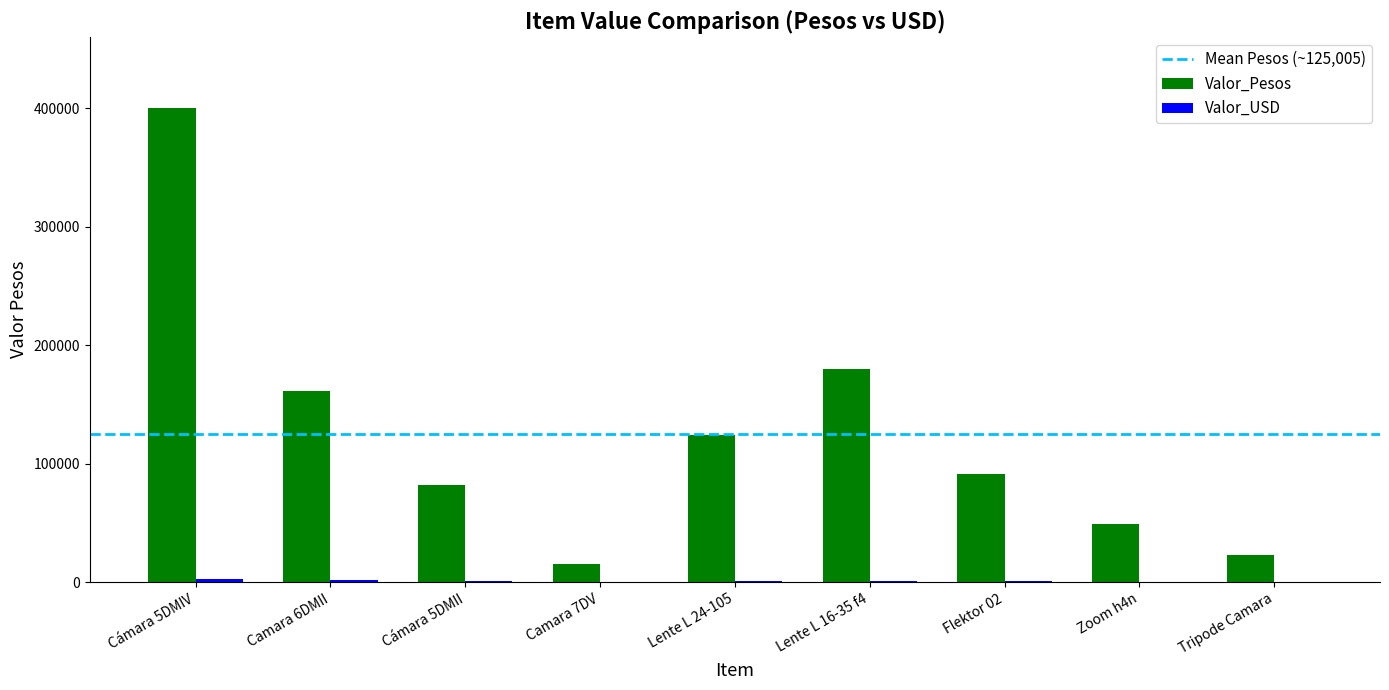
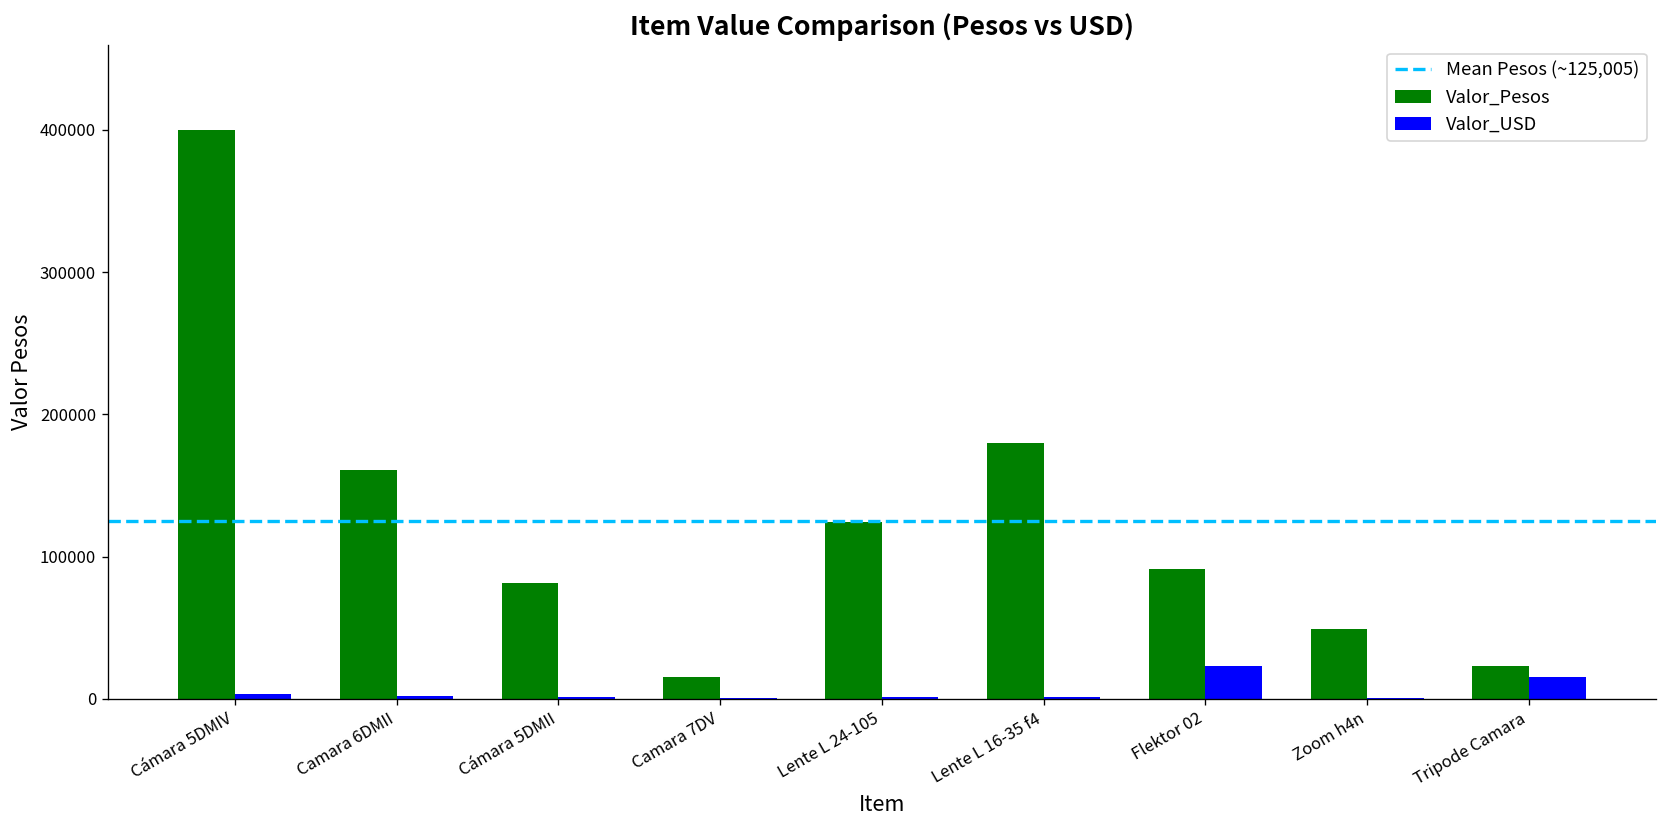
Valor_USD, Flektor 02: 1000 -> 23000
Valor_USD, Tripode Camara: 0 -> 15000
